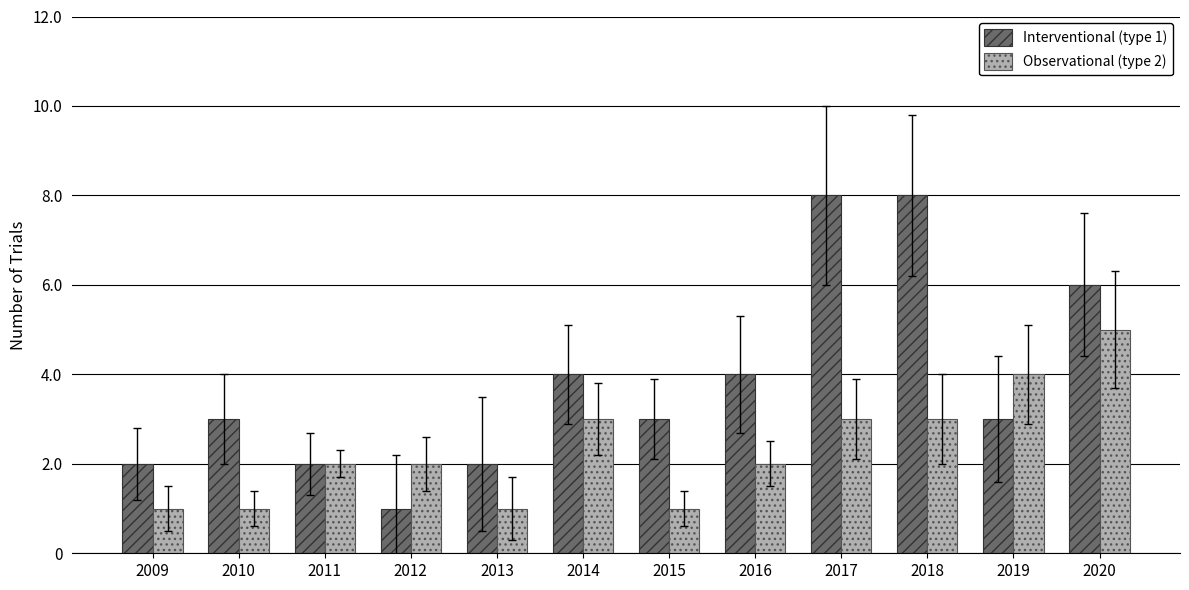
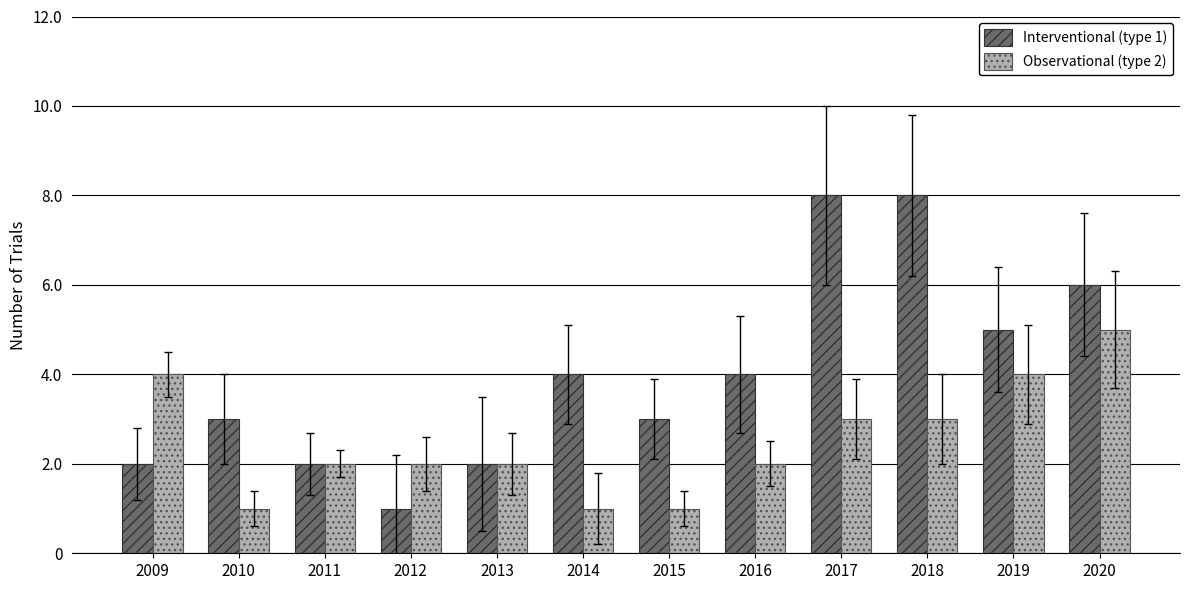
Observational (type 2), 2009: 1 -> 4
Observational (type 2), 2013: 1 -> 2
Observational (type 2), 2014: 3 -> 1
Interventional (type 1), 2019: 3 -> 5
